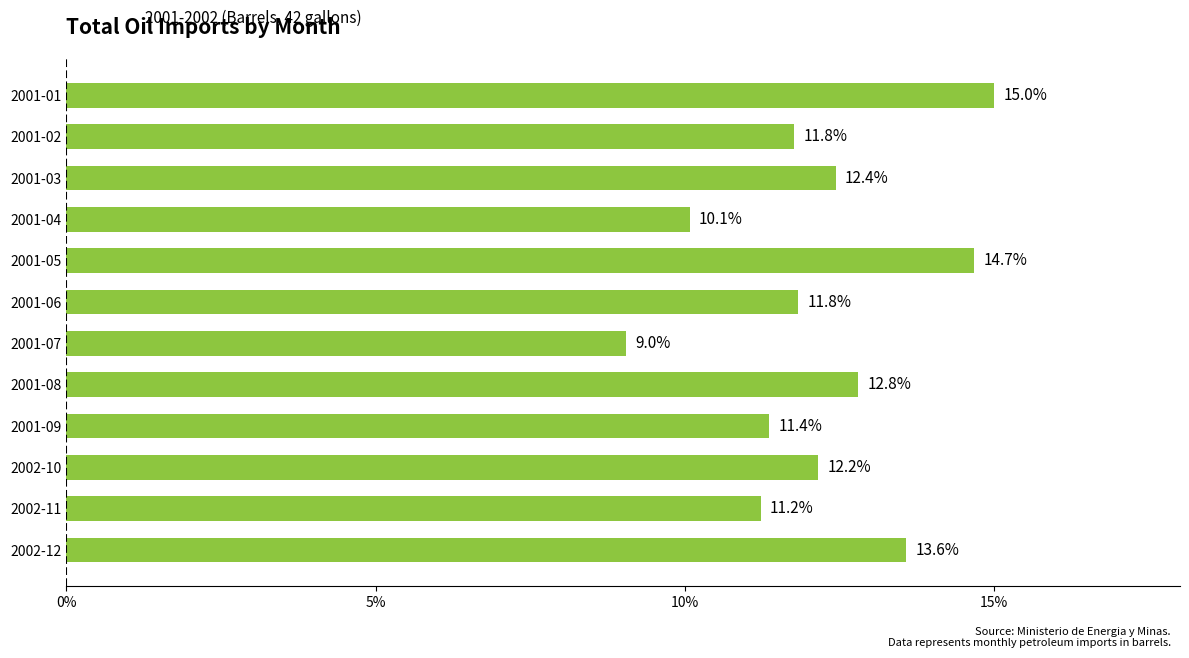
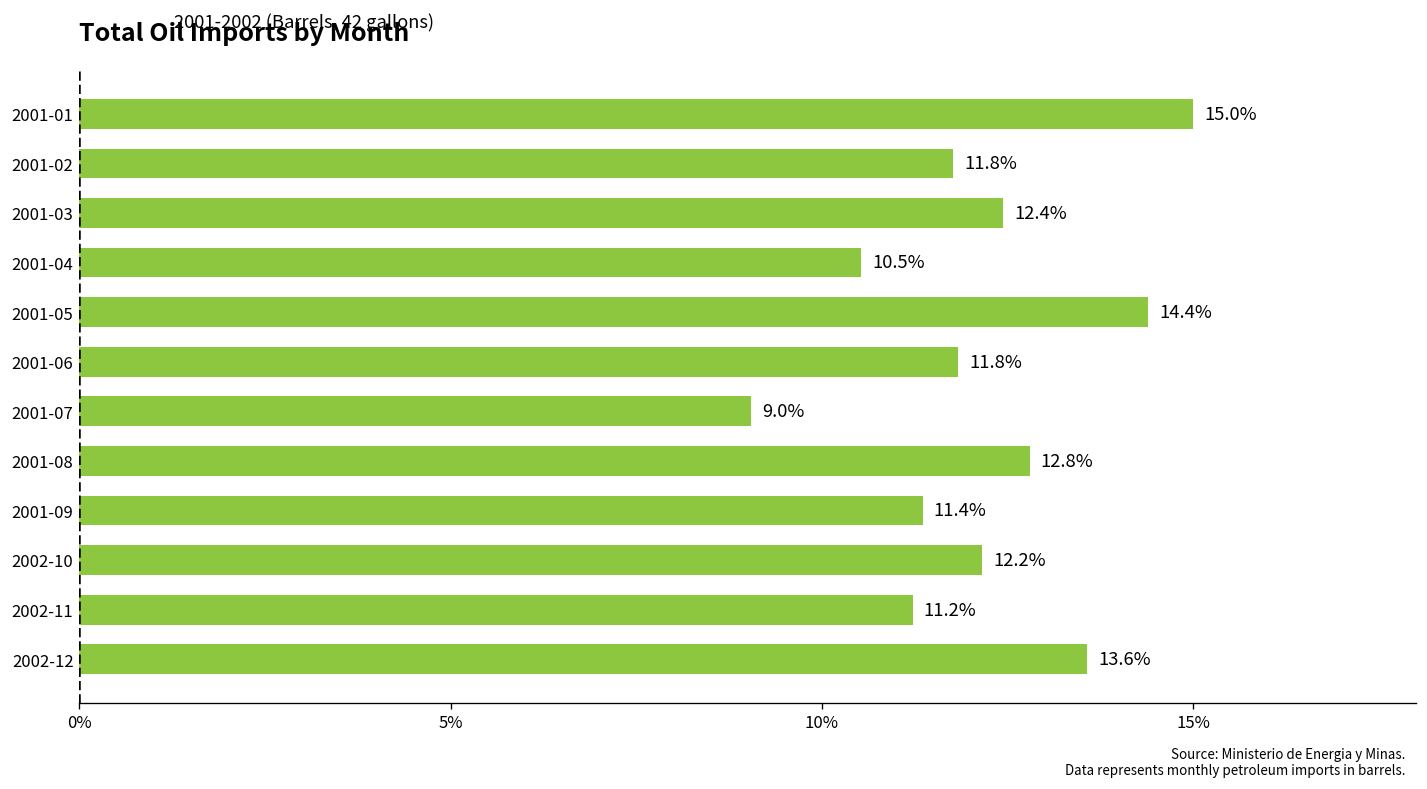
2001-04: 10.1% -> 10.5%
2001-05: 14.7% -> 14.4%
